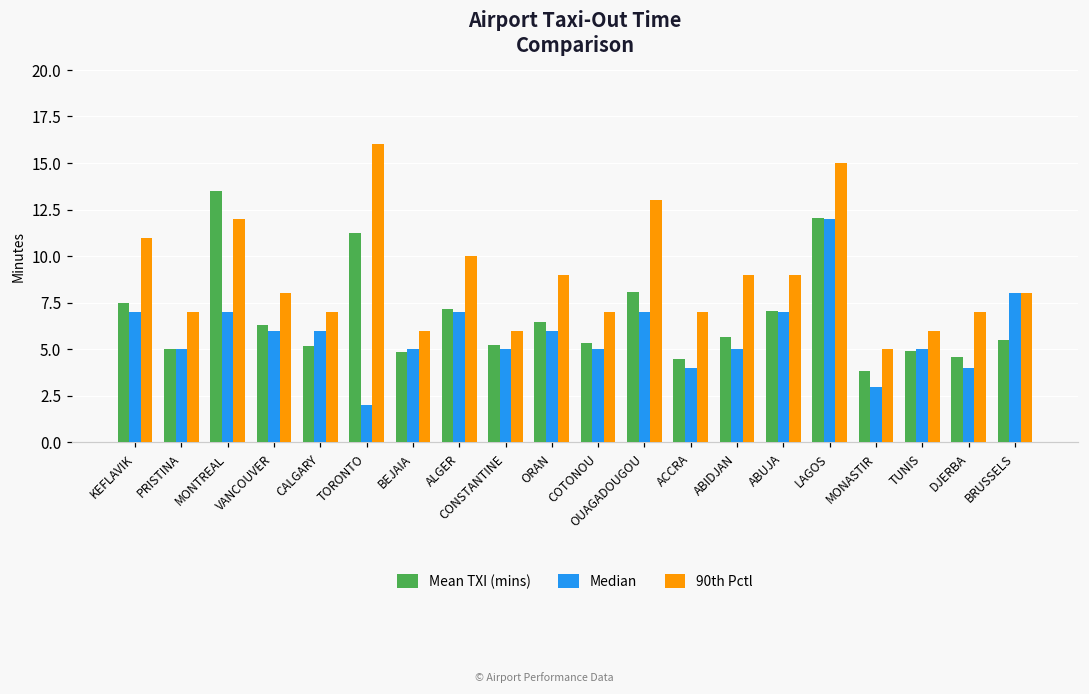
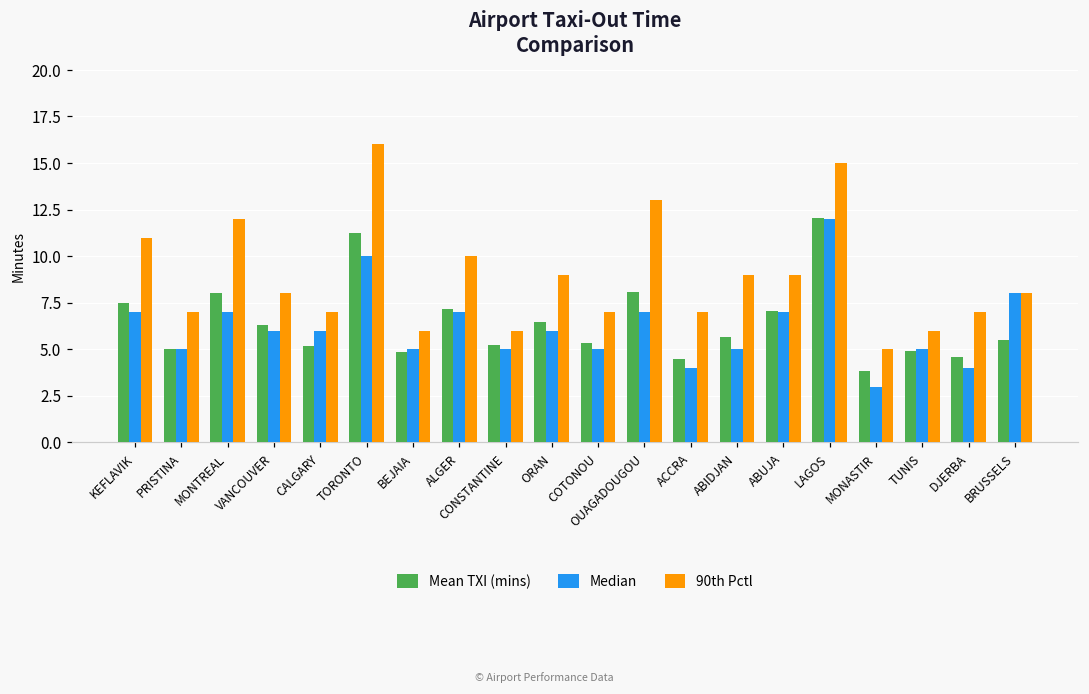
Mean TXI (mins), MONTREAL: 13.5 -> 8.0
Median, TORONTO: 2 -> 10
